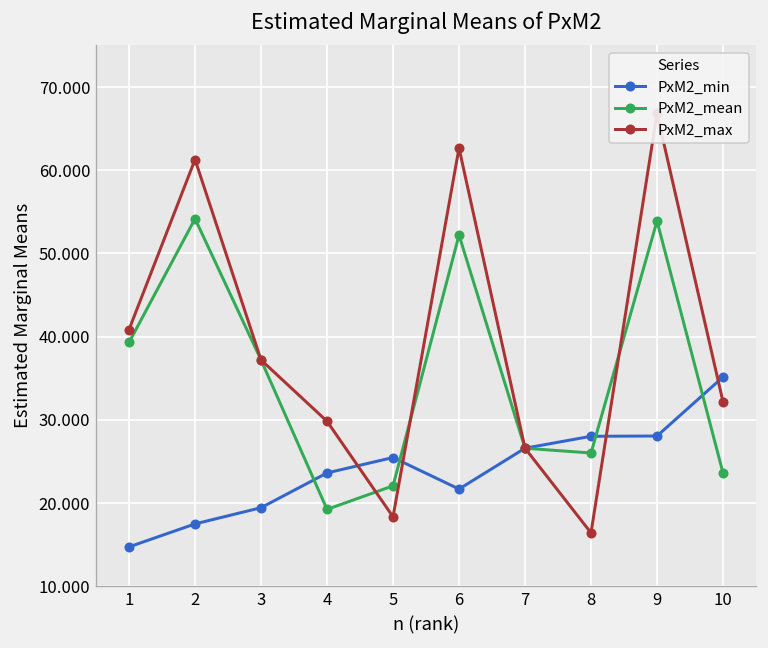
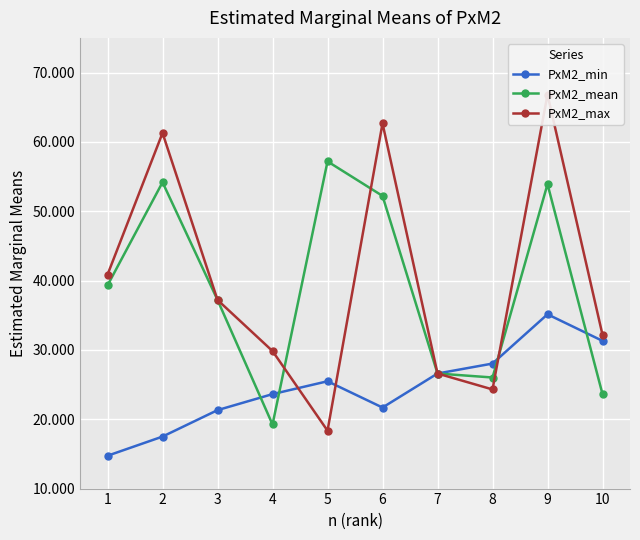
PxM2_min, 3: 19 -> 21
PxM2_mean, 5: 22 -> 57
PxM2_max, 8: 16 -> 24
PxM2_min, 9: 28 -> 35
PxM2_min, 10: 35 -> 31
